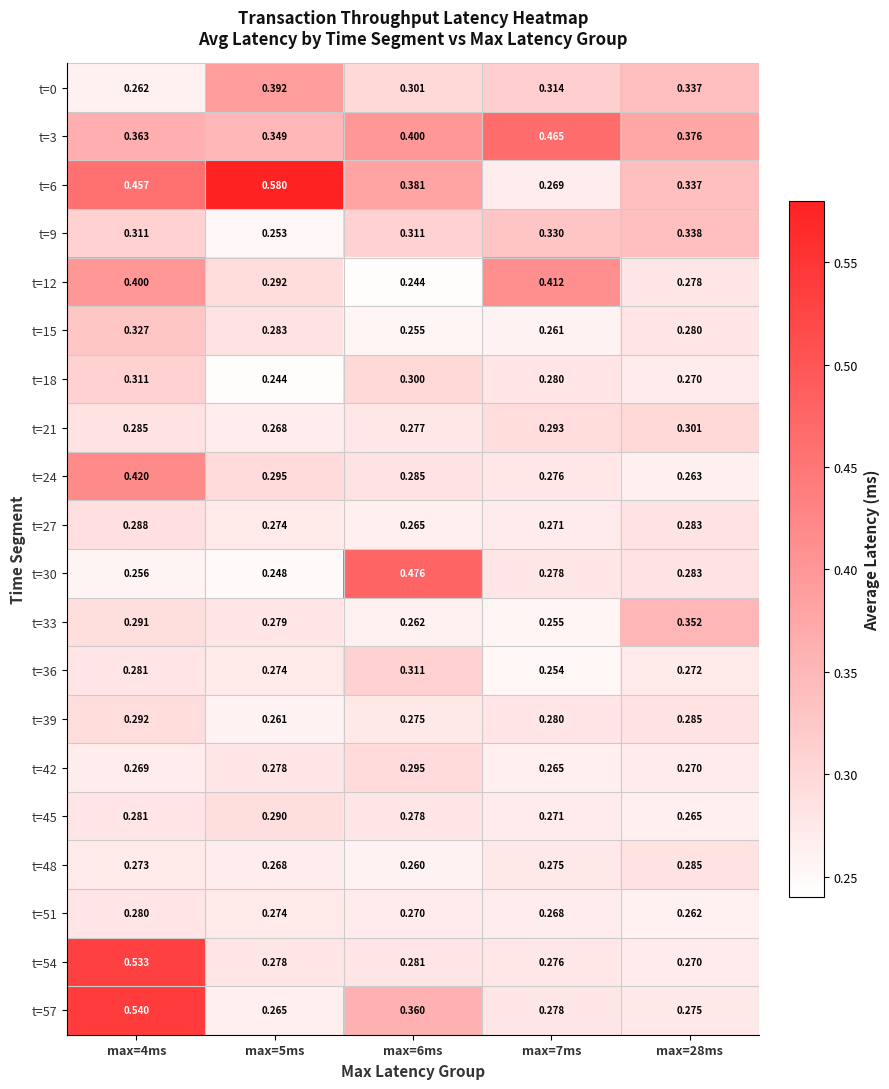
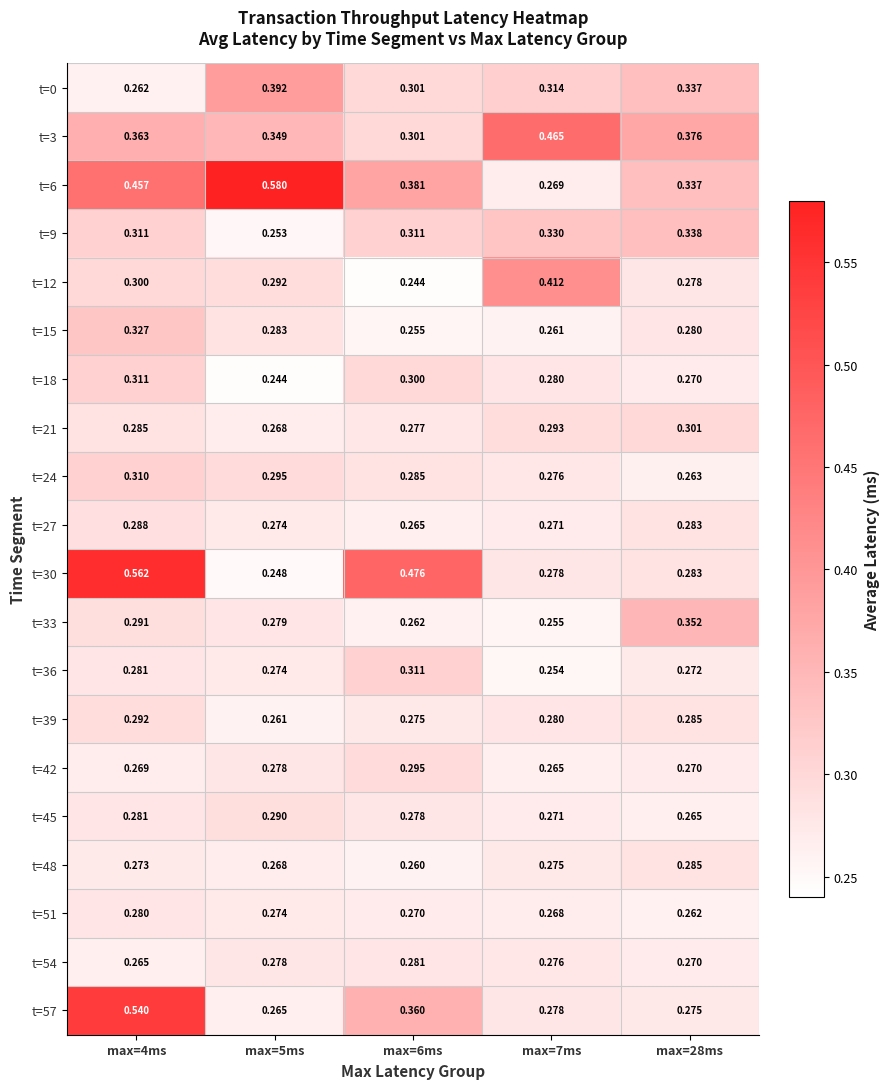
t=3, max=6ms: 0.400 -> 0.301
t=12, max=4ms: 0.400 -> 0.300
t=24, max=4ms: 0.420 -> 0.310
t=30, max=4ms: 0.256 -> 0.562
t=54, max=4ms: 0.533 -> 0.265
